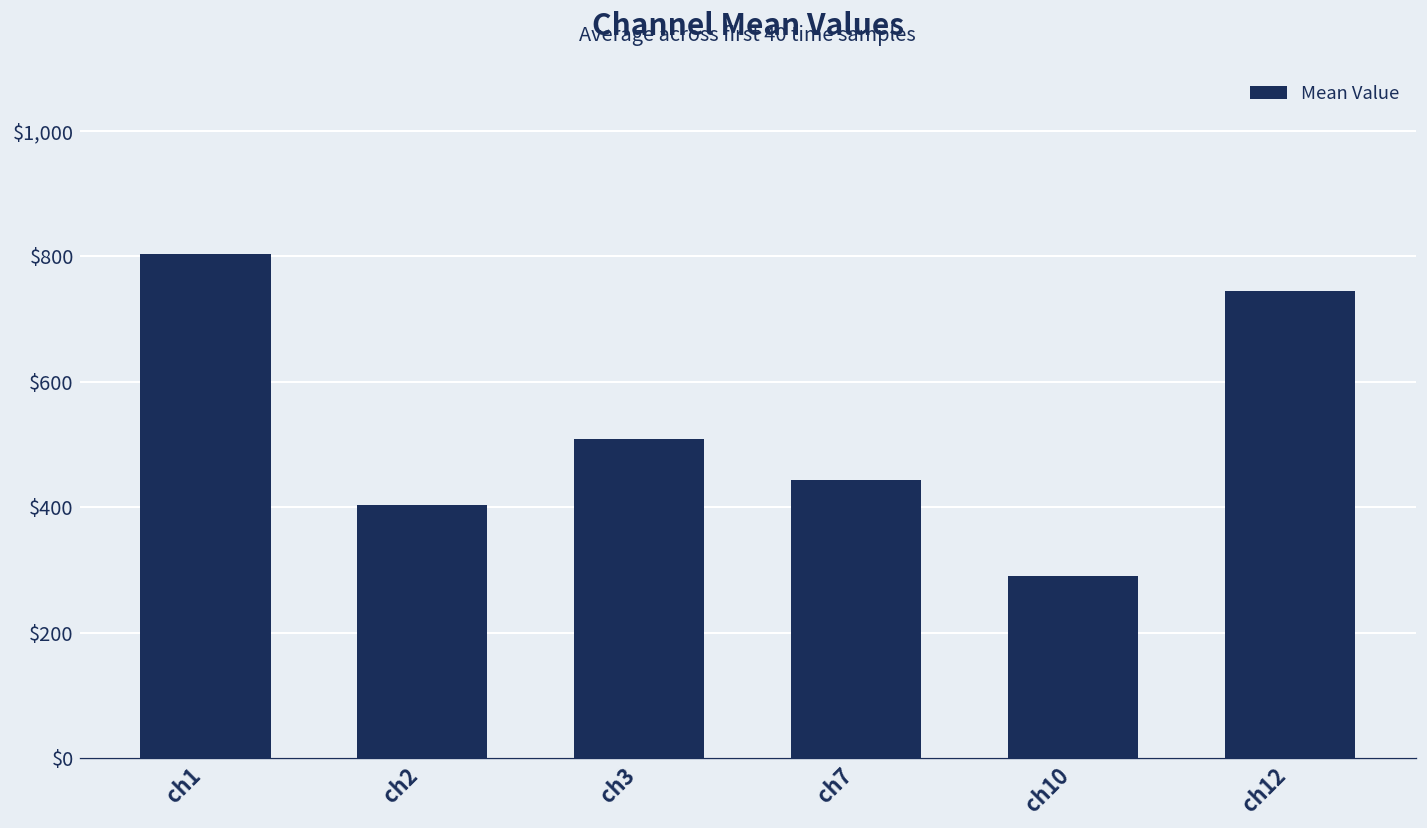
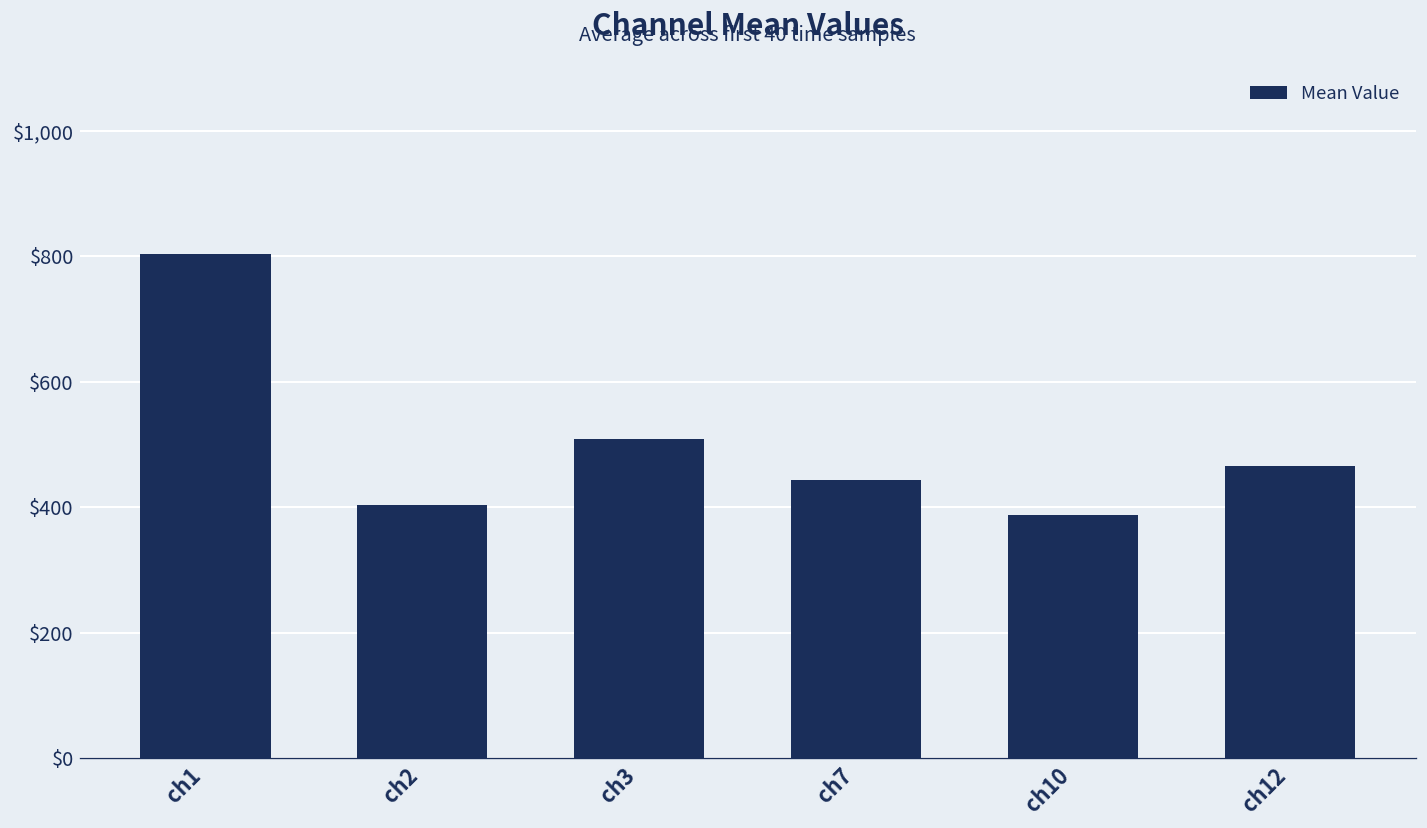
ch10: $290 -> $390
ch12: $750 -> $470
